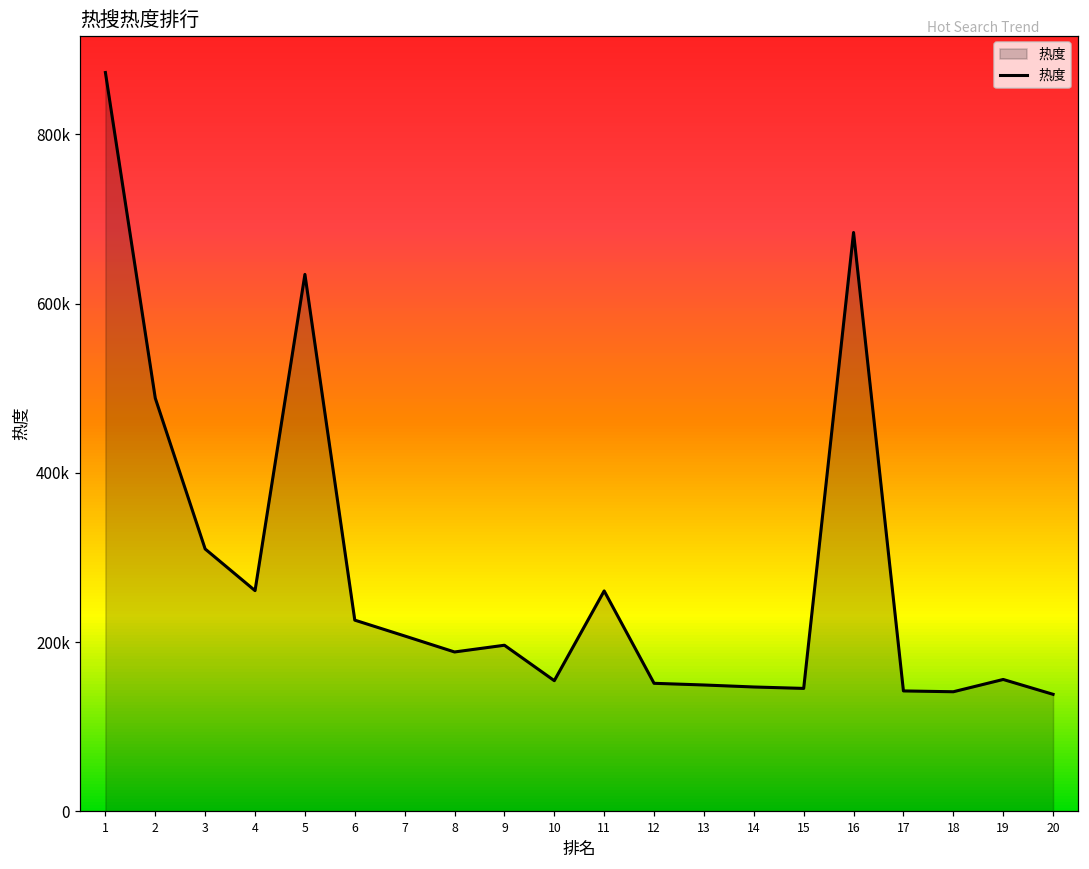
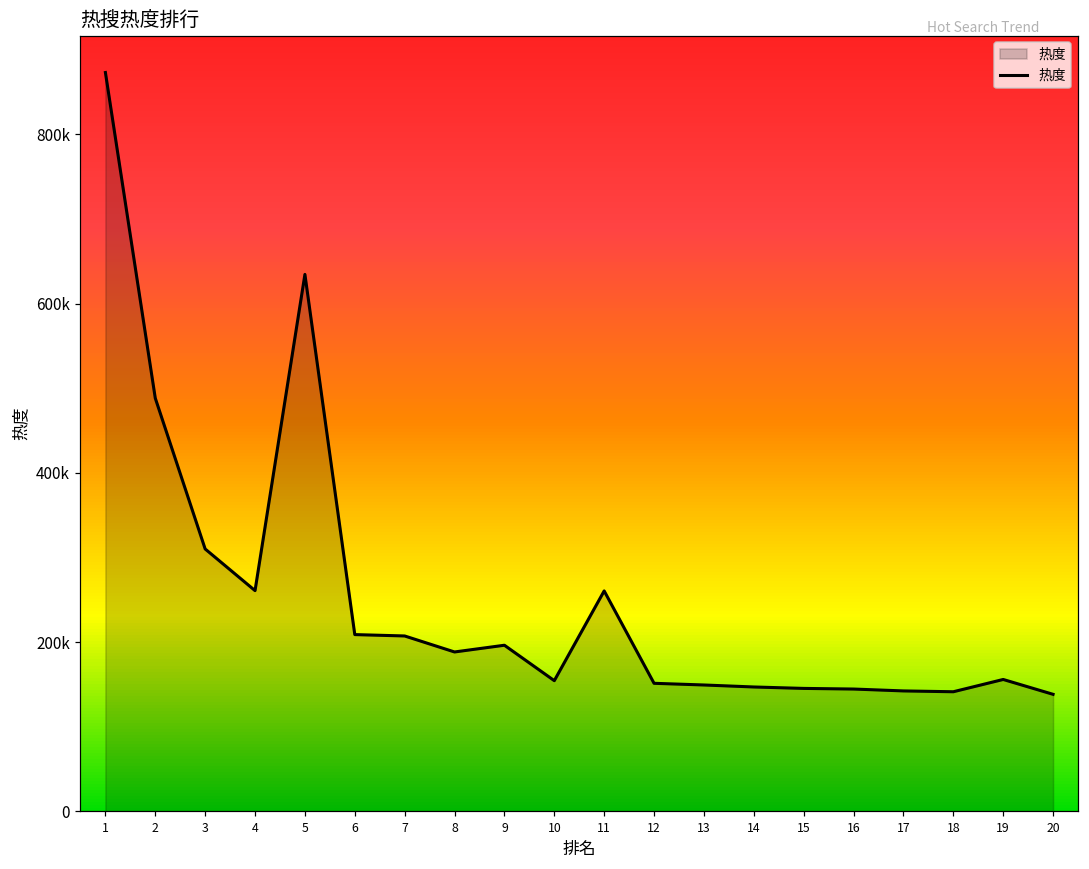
6: 230000 -> 210000
16: 680000 -> 140000
